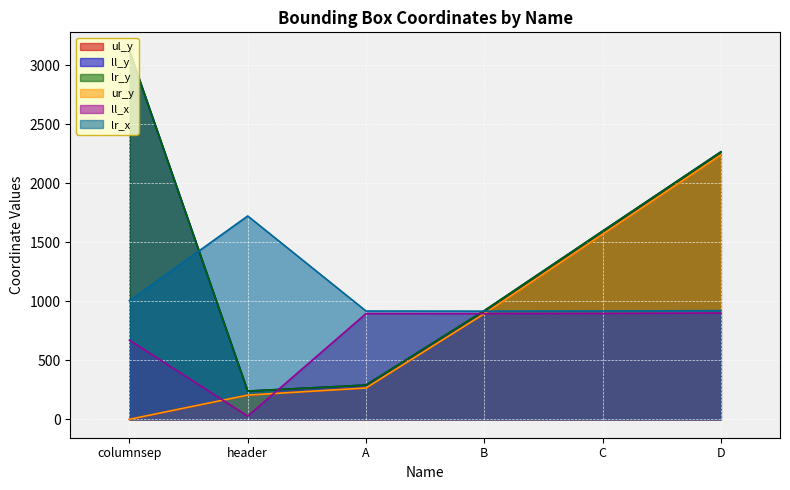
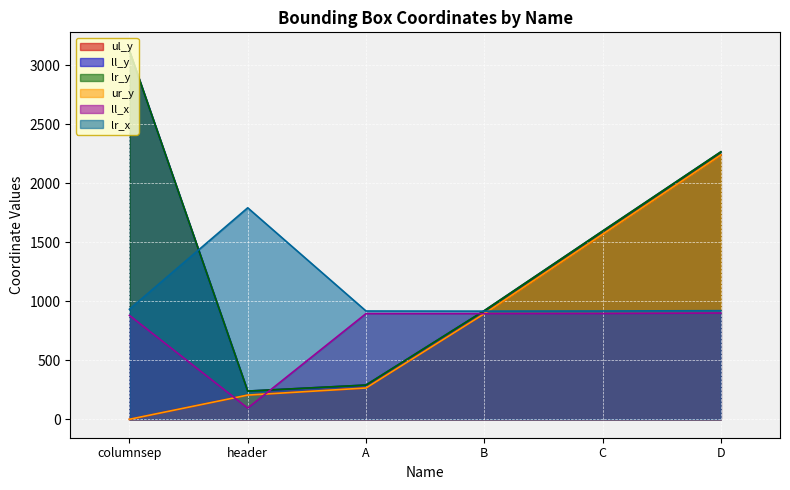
ll_x, columnsep: 670 -> 880
lr_x, columnsep: 1000 -> 930
ll_x, header: 30 -> 100
lr_x, header: 1720 -> 1790
